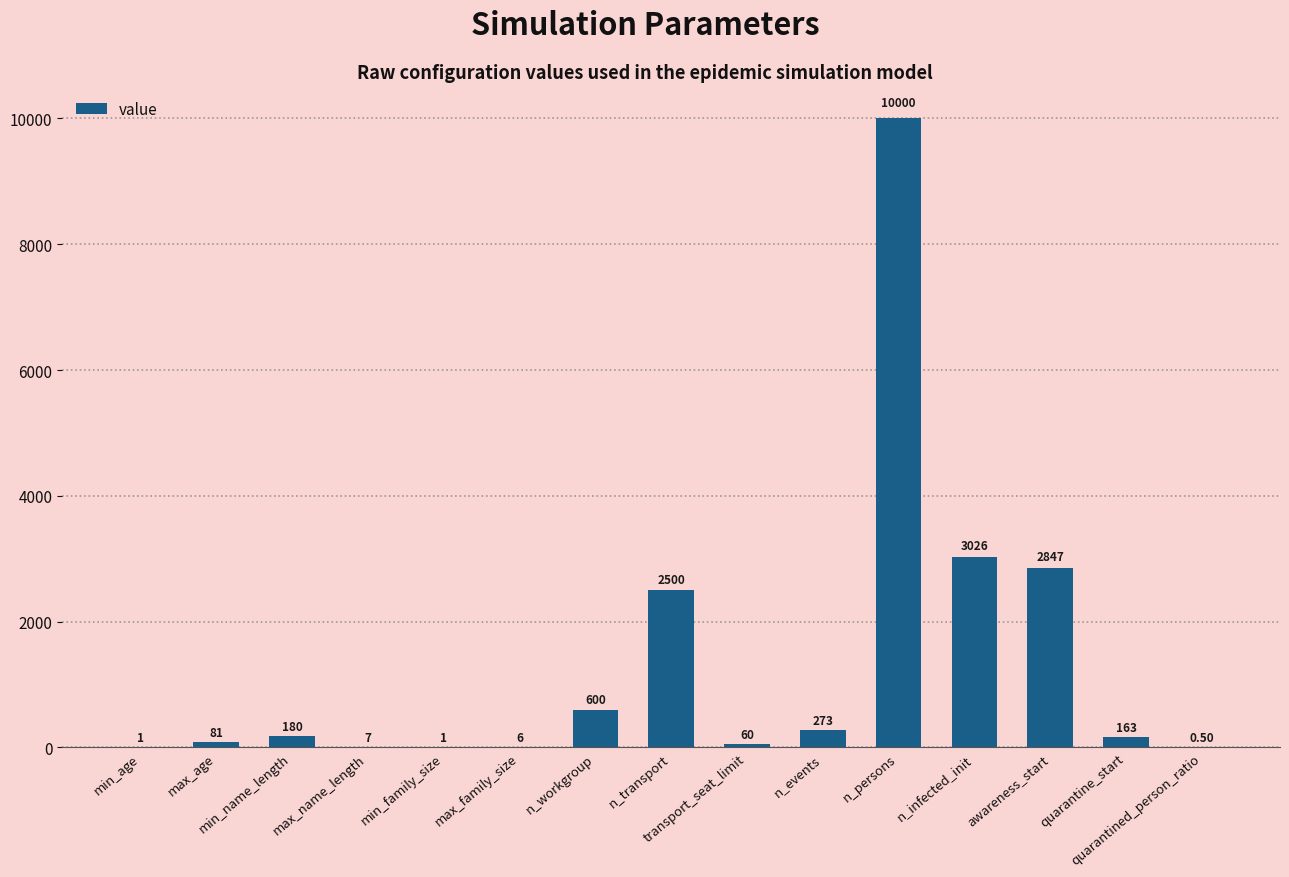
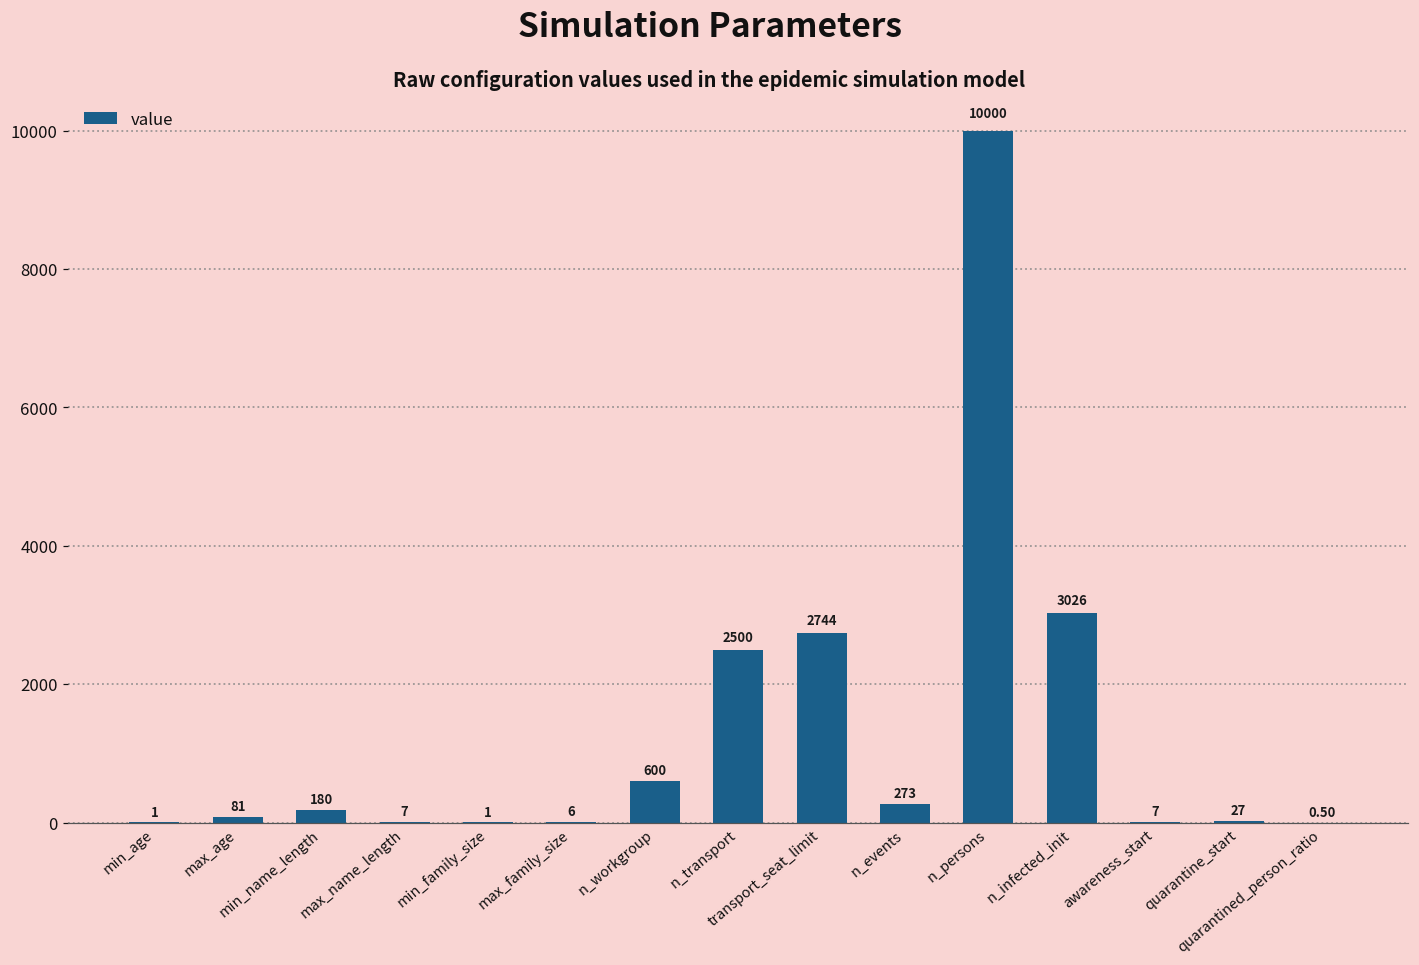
transport_seat_limit: 60 -> 2744
awareness_start: 2847 -> 7
quarantine_start: 163 -> 27
